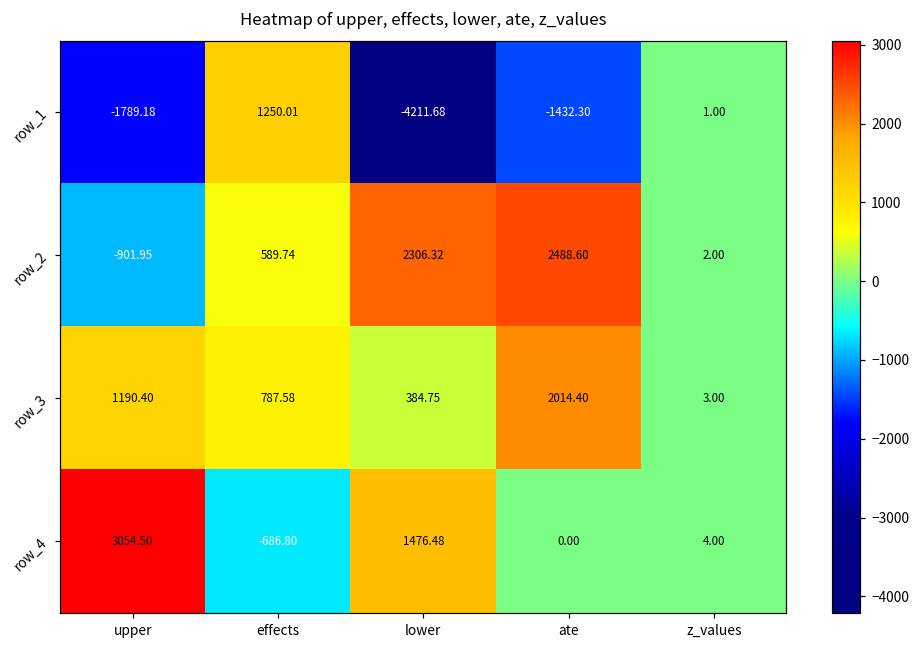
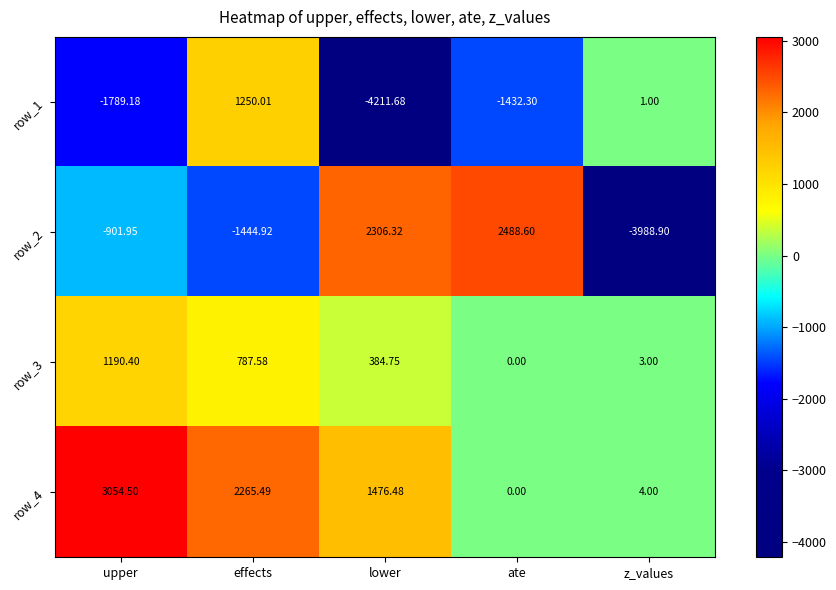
row_2, effects: 589.74 -> -1444.92
row_2, z_values: 2.00 -> -3988.90
row_3, ate: 2014.40 -> 0.00
row_4, effects: -686.80 -> 2265.49
